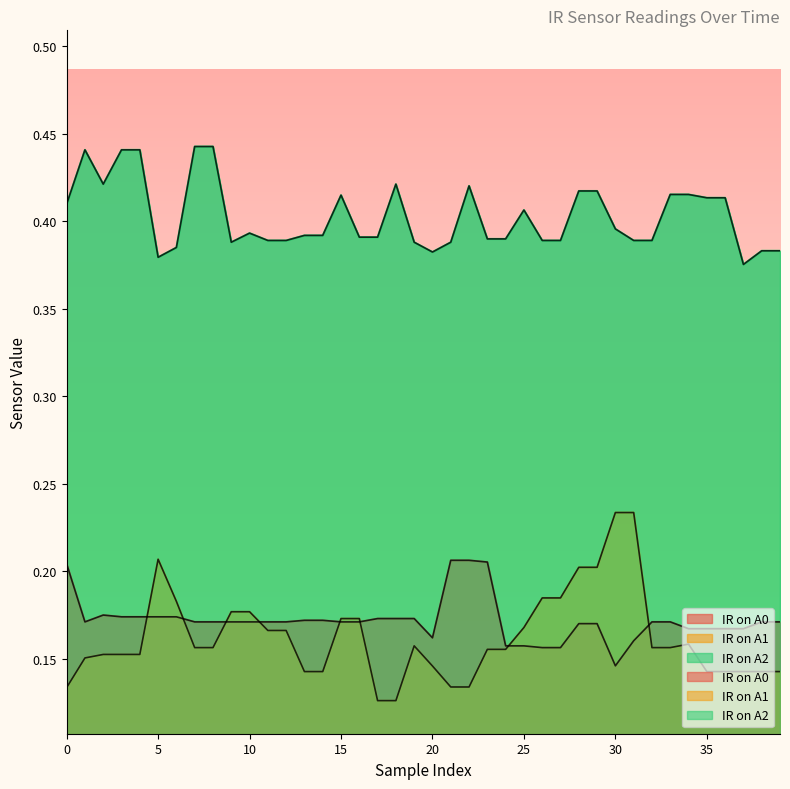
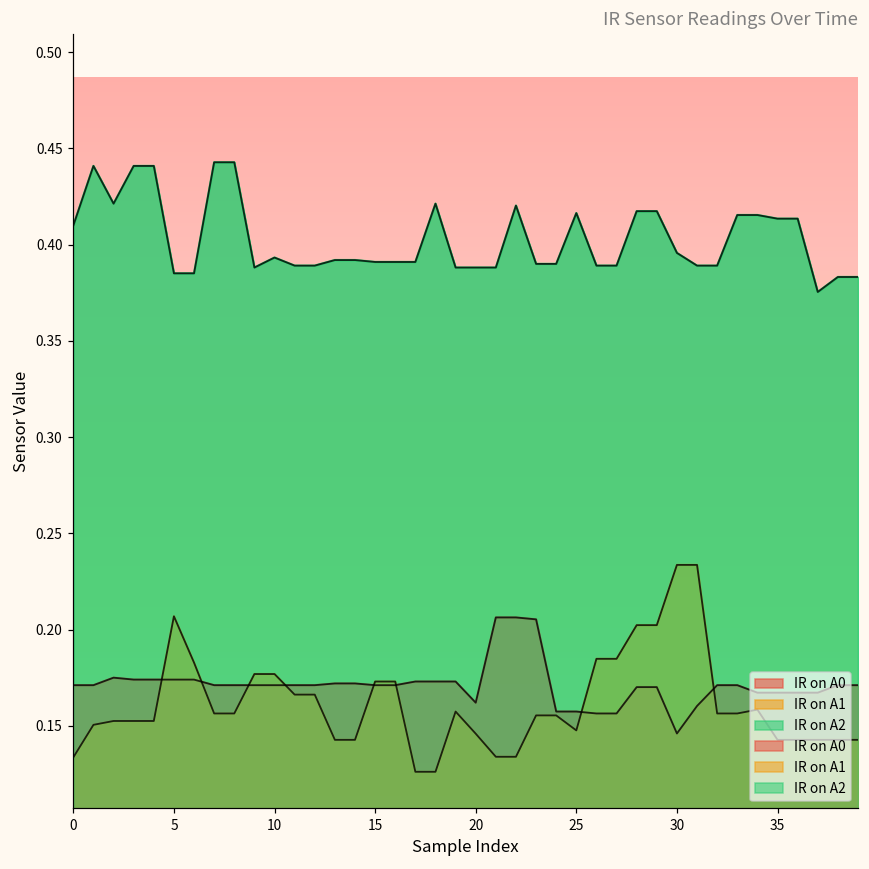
IR on A0, 0: 0.204 -> 0.171
IR on A2, 5: 0.380 -> 0.385
IR on A2, 15: 0.415 -> 0.391
IR on A2, 20: 0.383 -> 0.388
IR on A1, 25: 0.168 -> 0.148
IR on A2, 25: 0.407 -> 0.416
